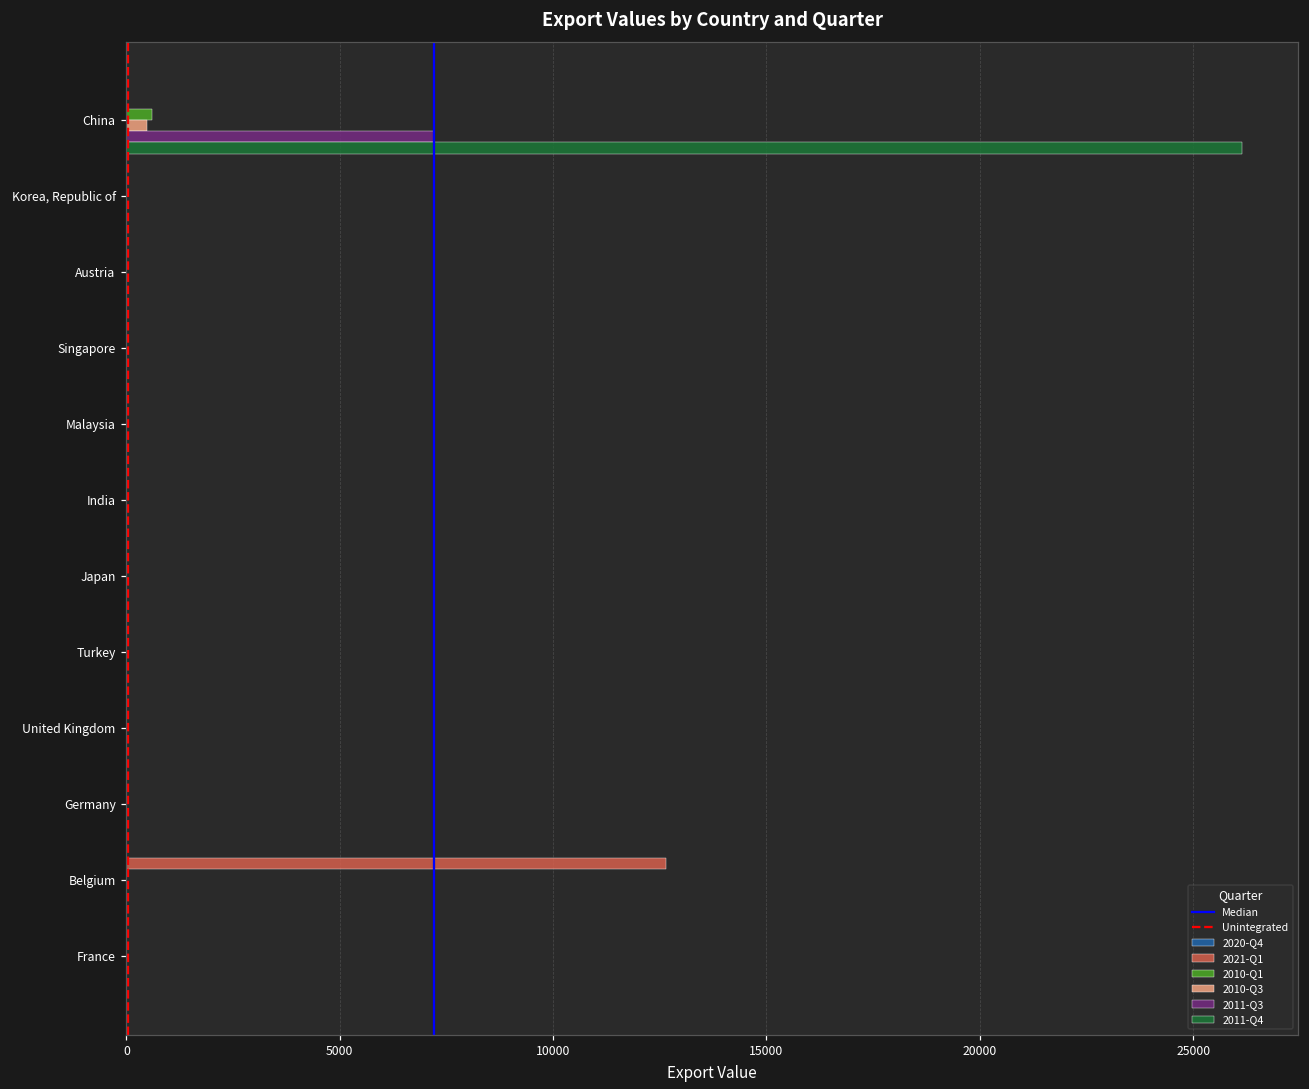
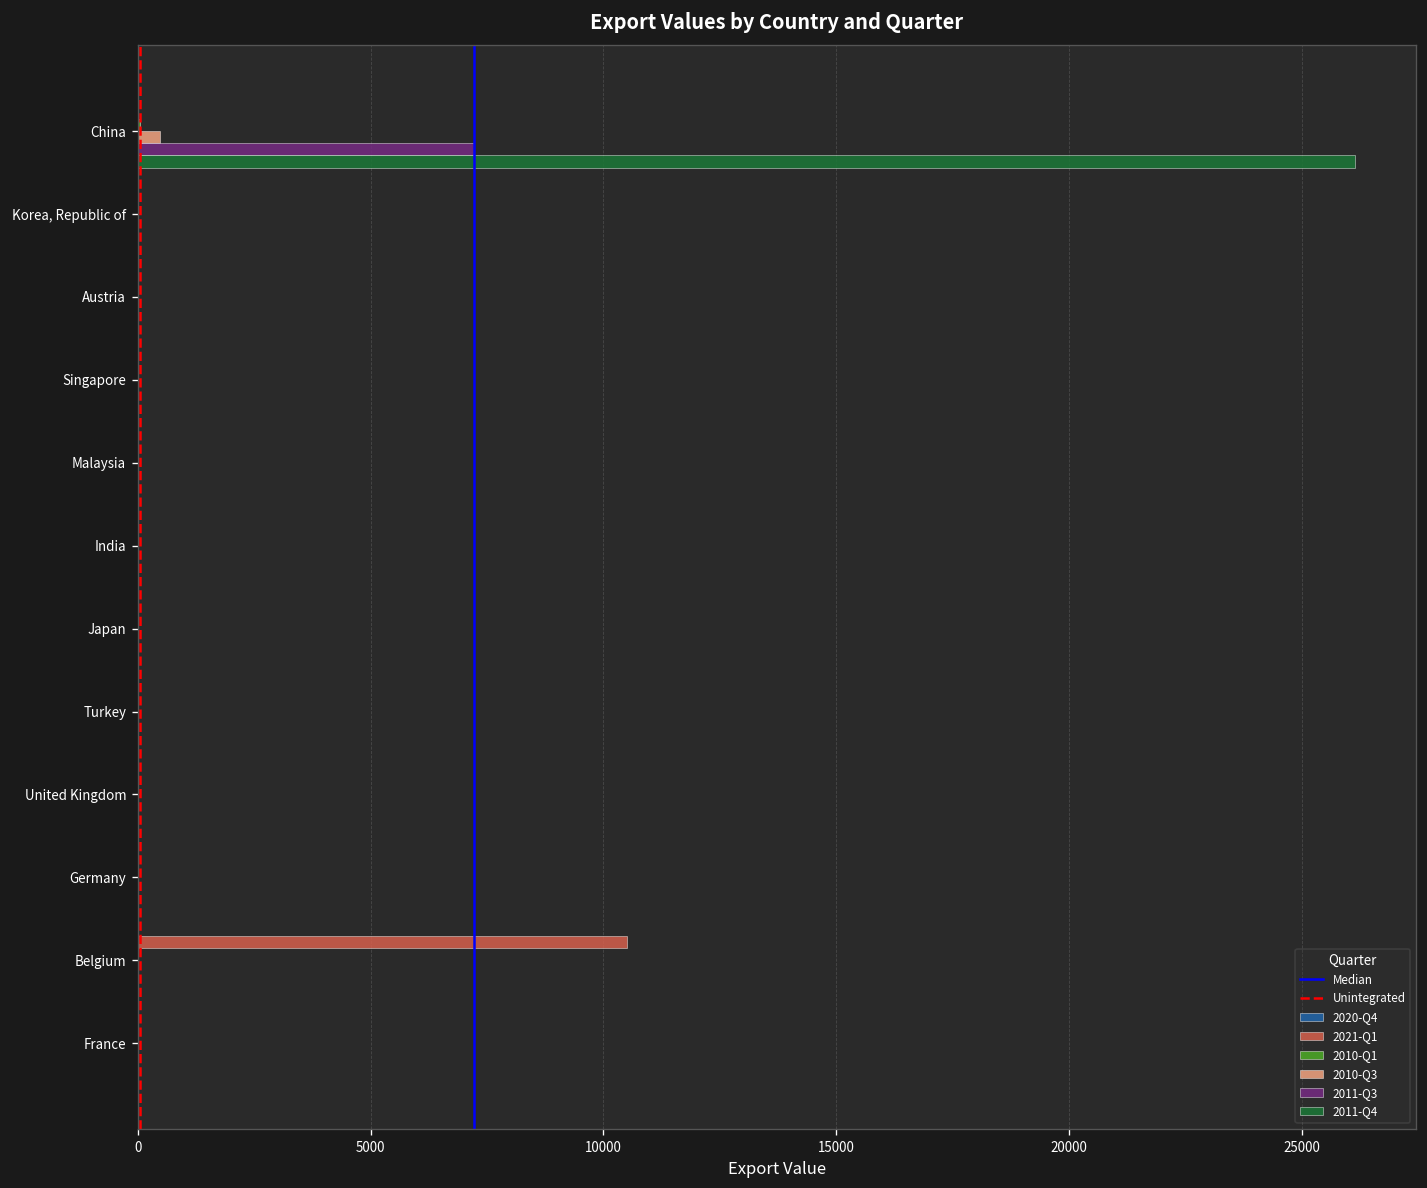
2010-Q1, China: 600 -> 100
2021-Q1, Belgium: 12700 -> 10500
